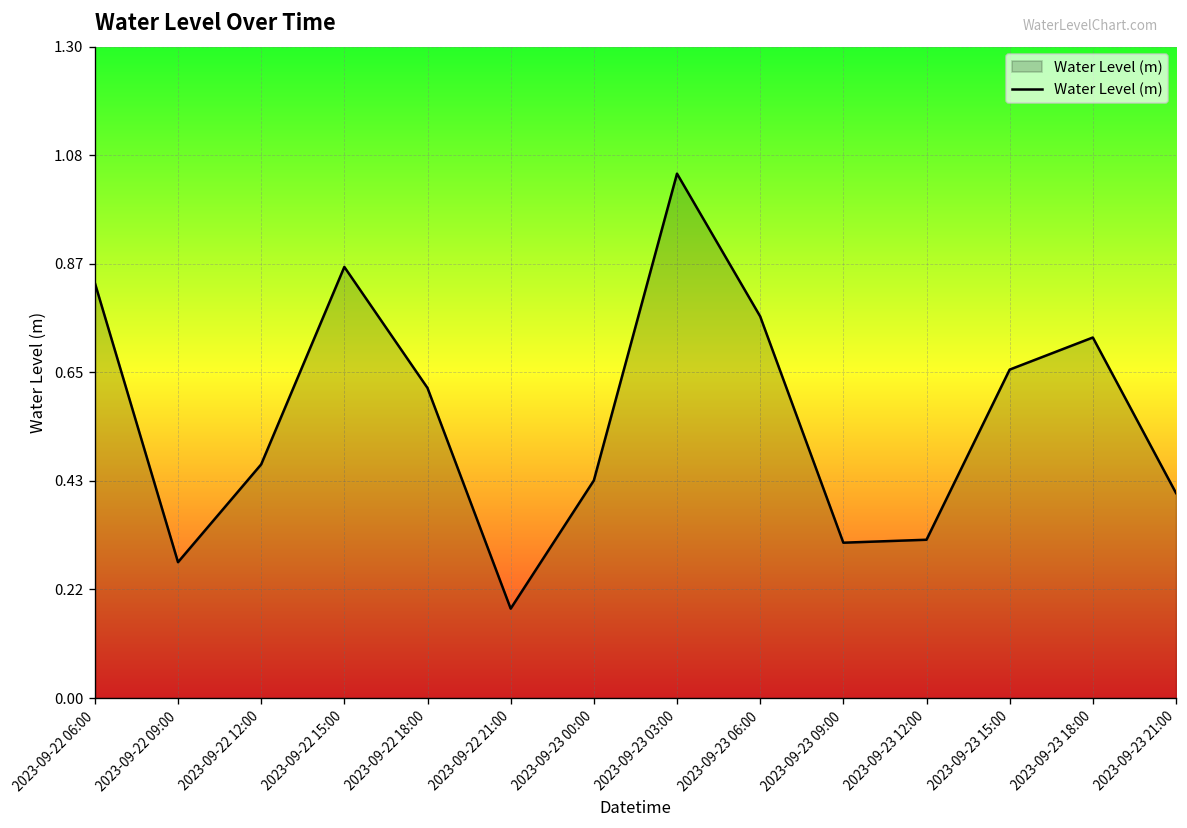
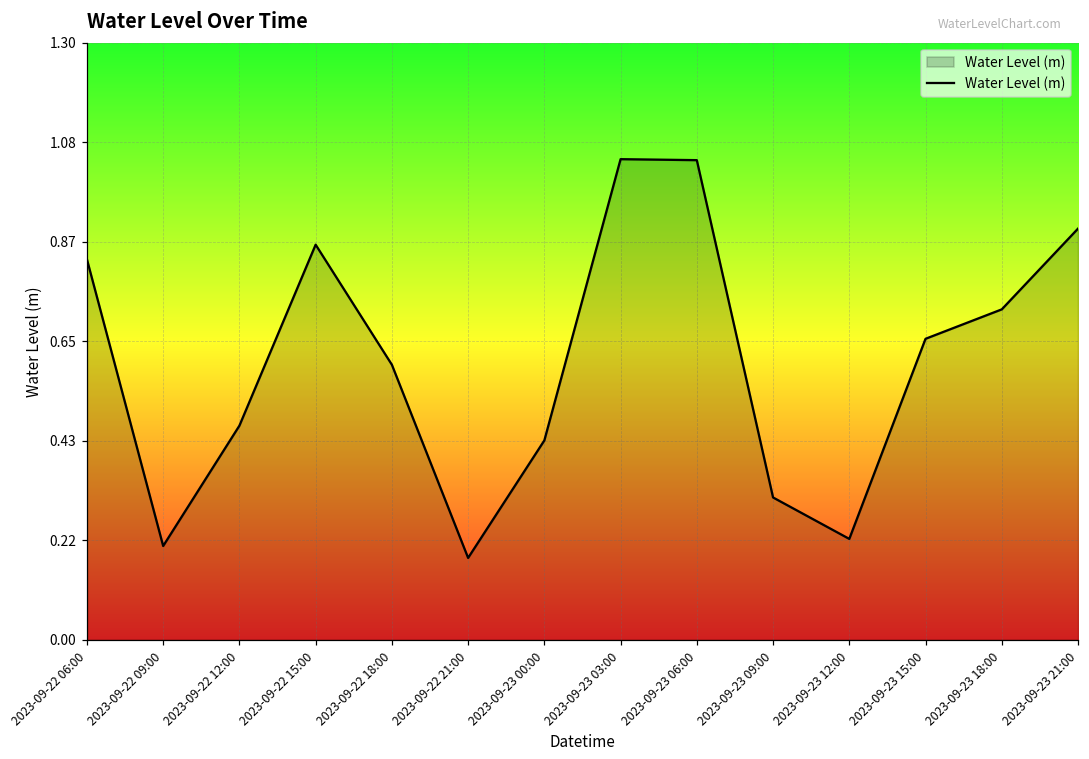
2023-09-22 09:00: 0.27 -> 0.20
2023-09-22 18:00: 0.62 -> 0.60
2023-09-23 06:00: 0.76 -> 1.04
2023-09-23 12:00: 0.32 -> 0.22
2023-09-23 21:00: 0.41 -> 0.90
